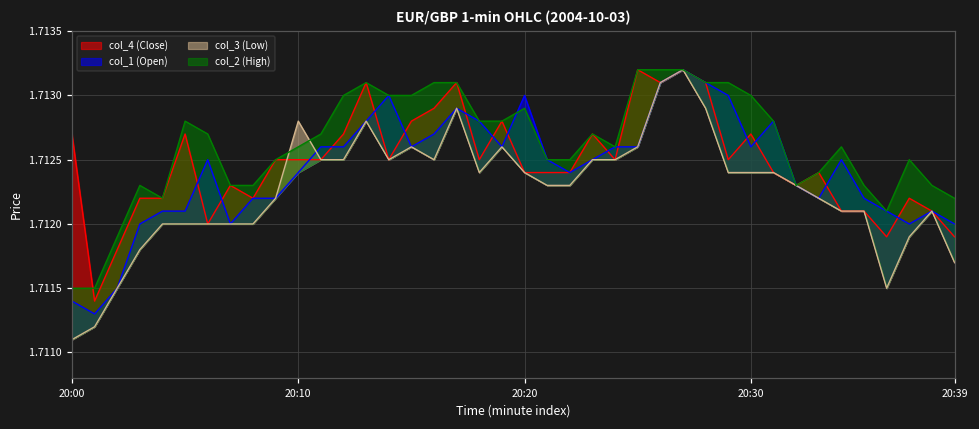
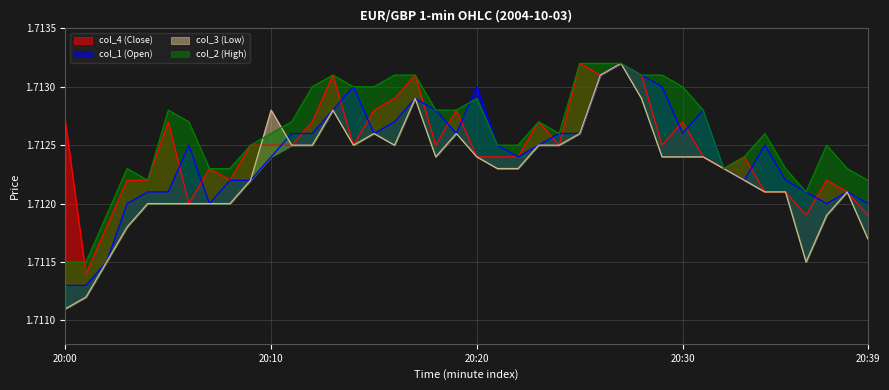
col_1 (Open), 20:00: 1.7114 -> 1.7113
